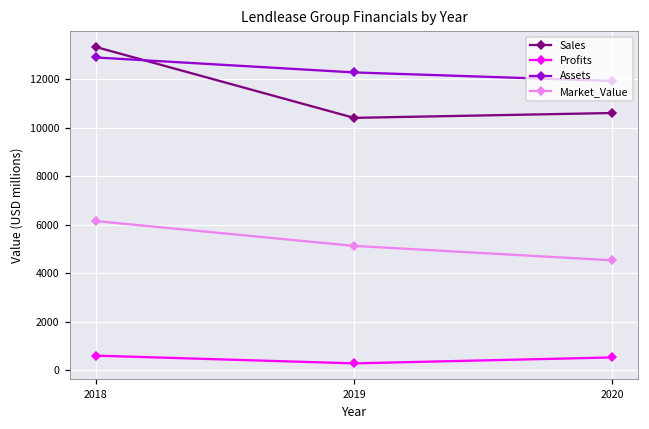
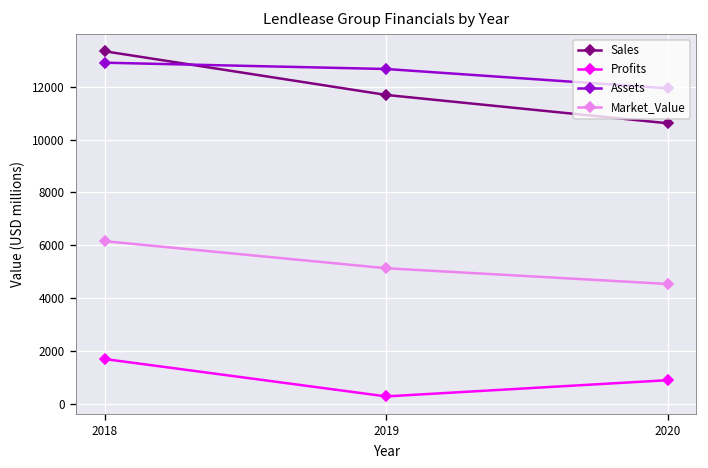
Profits, 2018: 600 -> 1700
Sales, 2019: 10400 -> 11700
Assets, 2019: 12300 -> 12700
Profits, 2020: 500 -> 900
